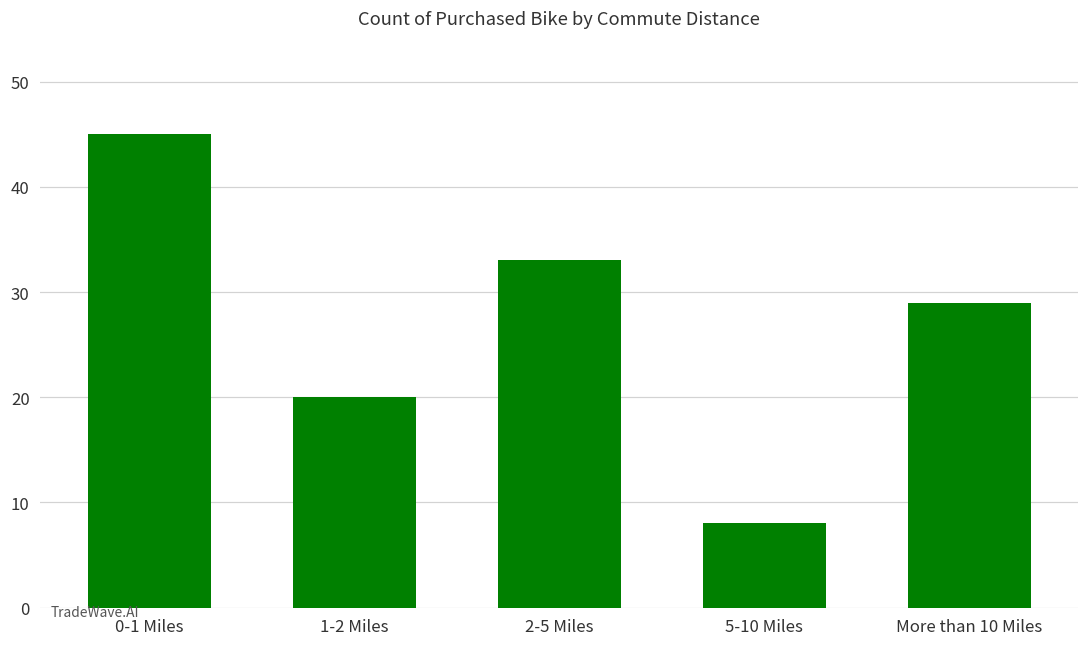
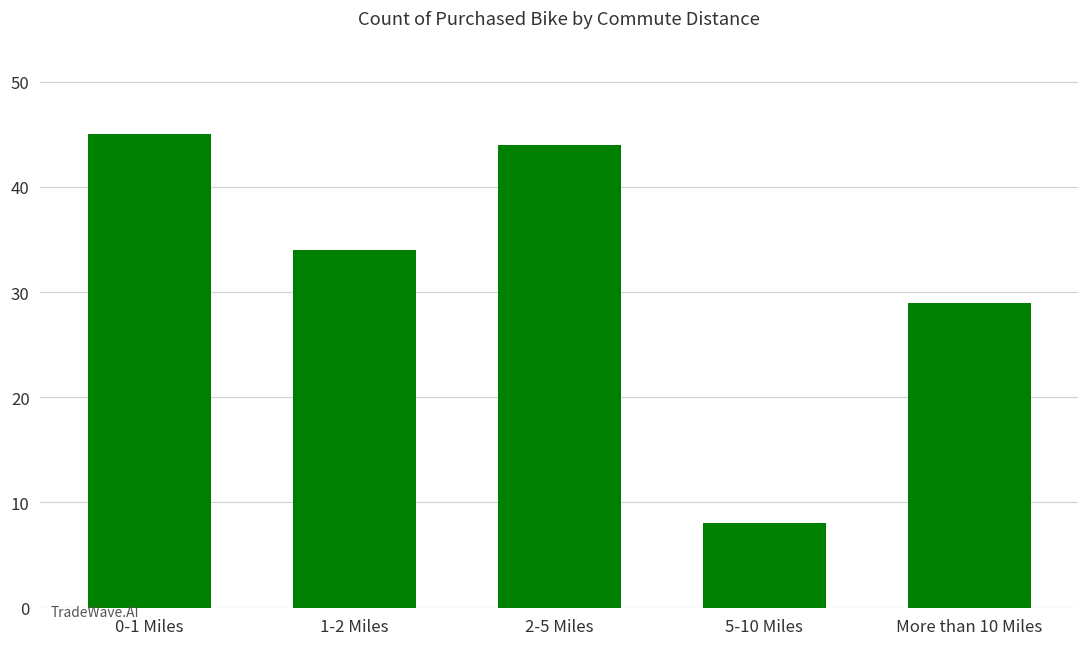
1-2 Miles: 20 -> 34
2-5 Miles: 33 -> 44
